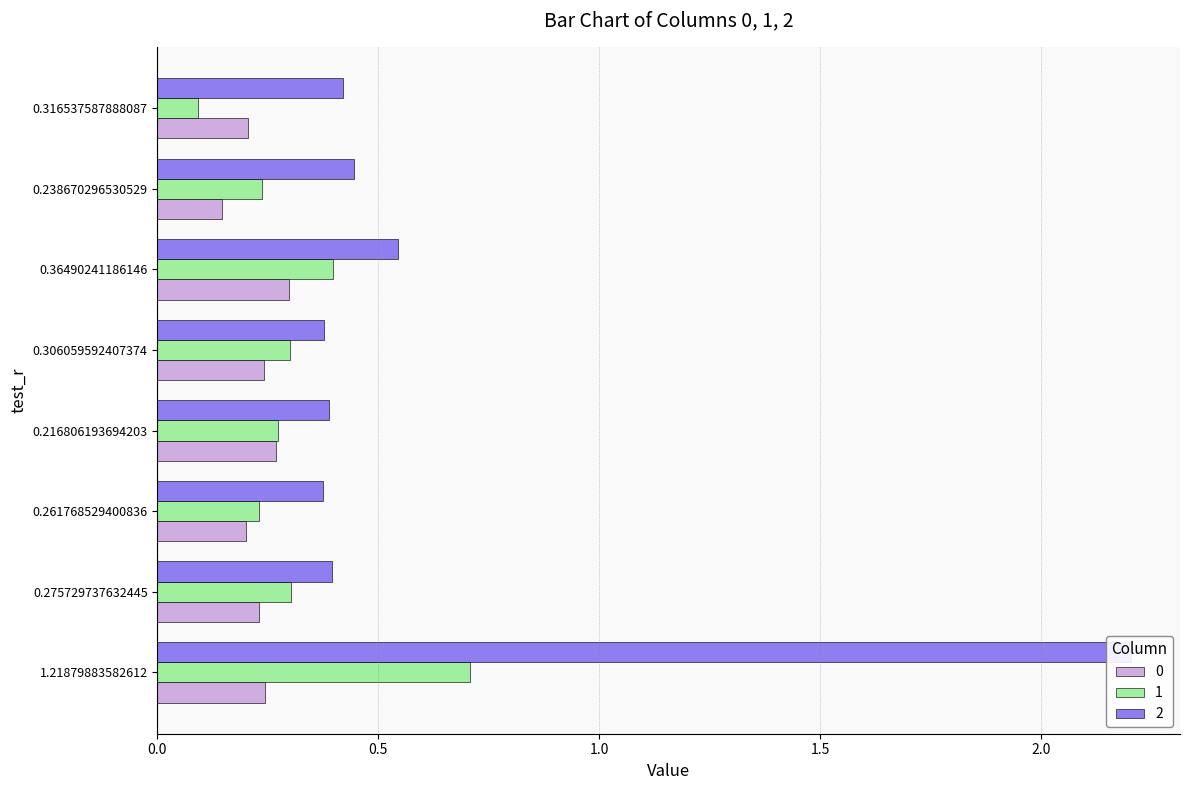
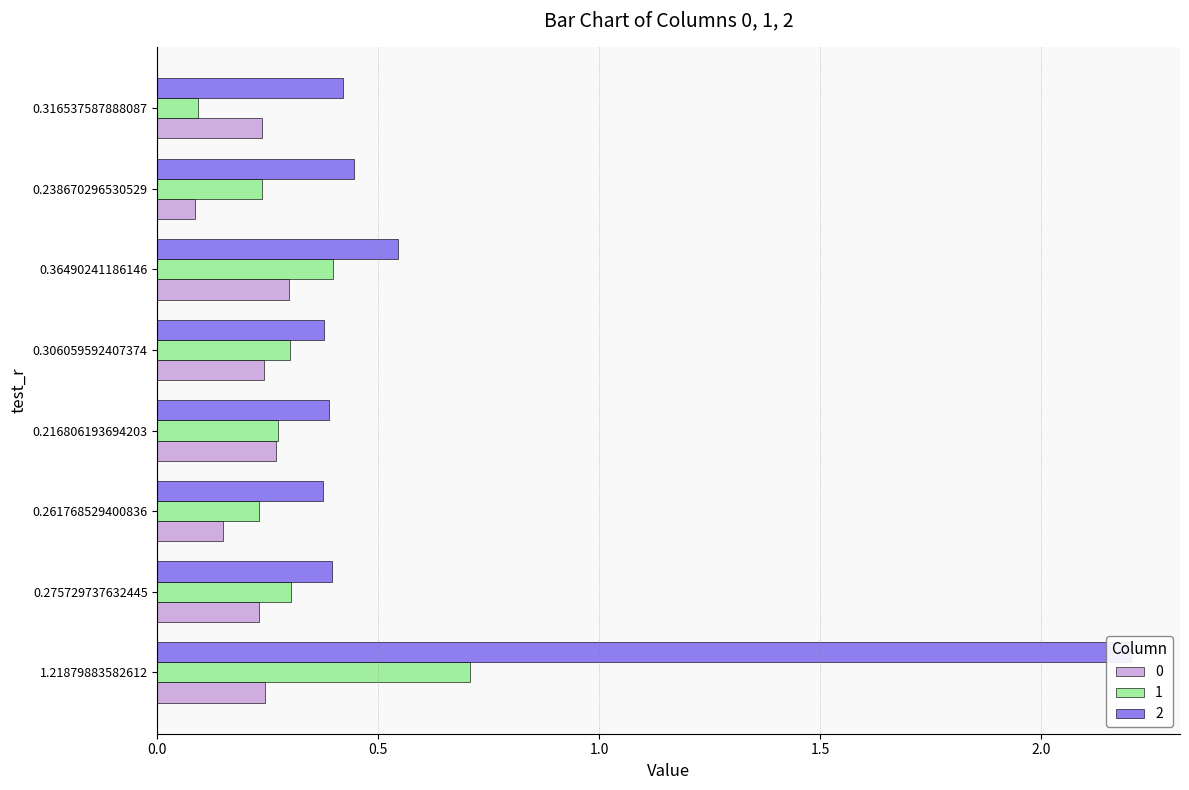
0, 0.316537587888087: 0.21 -> 0.24
0, 0.238670296530529: 0.15 -> 0.09
0, 0.261768529400836: 0.20 -> 0.15
